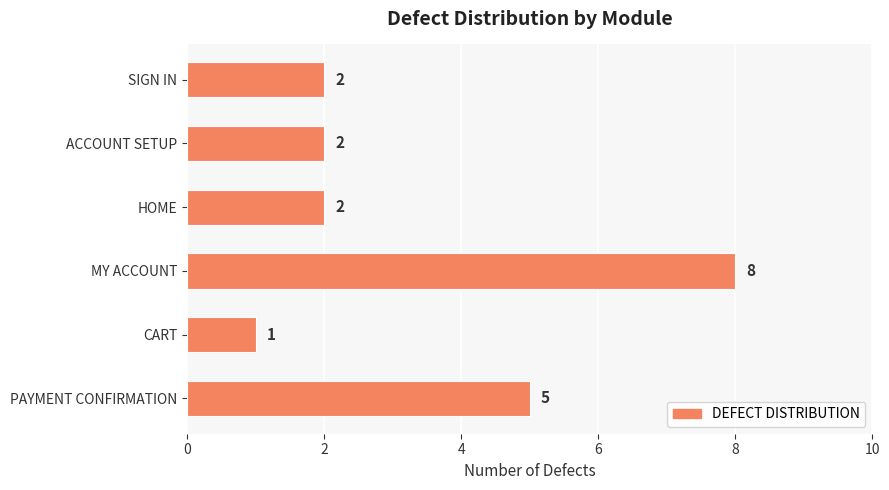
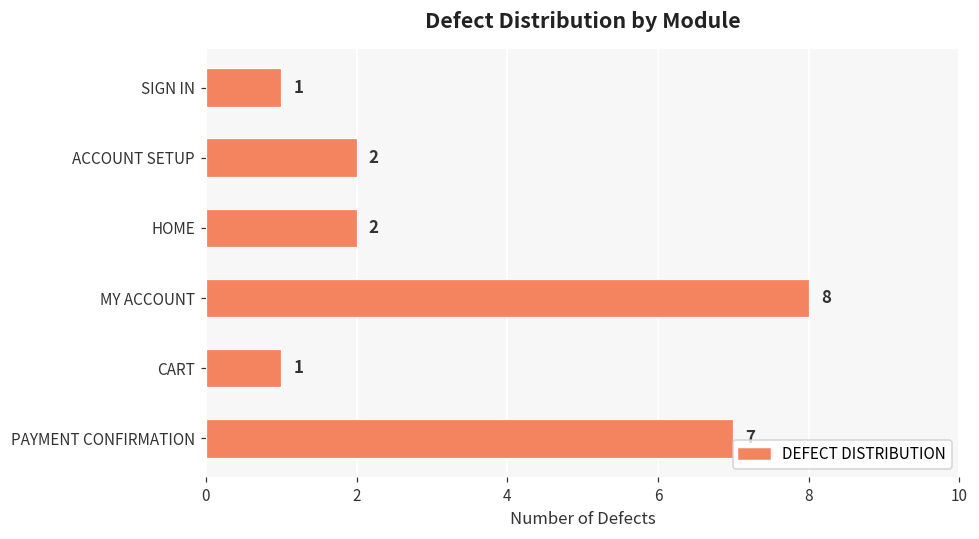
SIGN IN: 2 -> 1
PAYMENT CONFIRMATION: 5 -> 7
